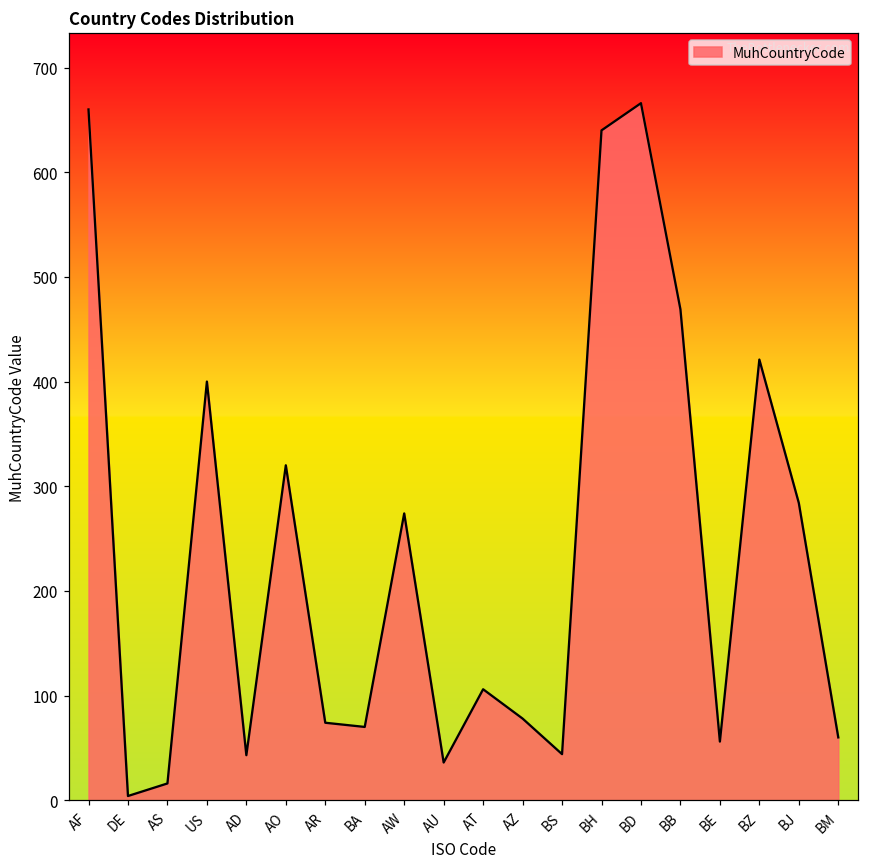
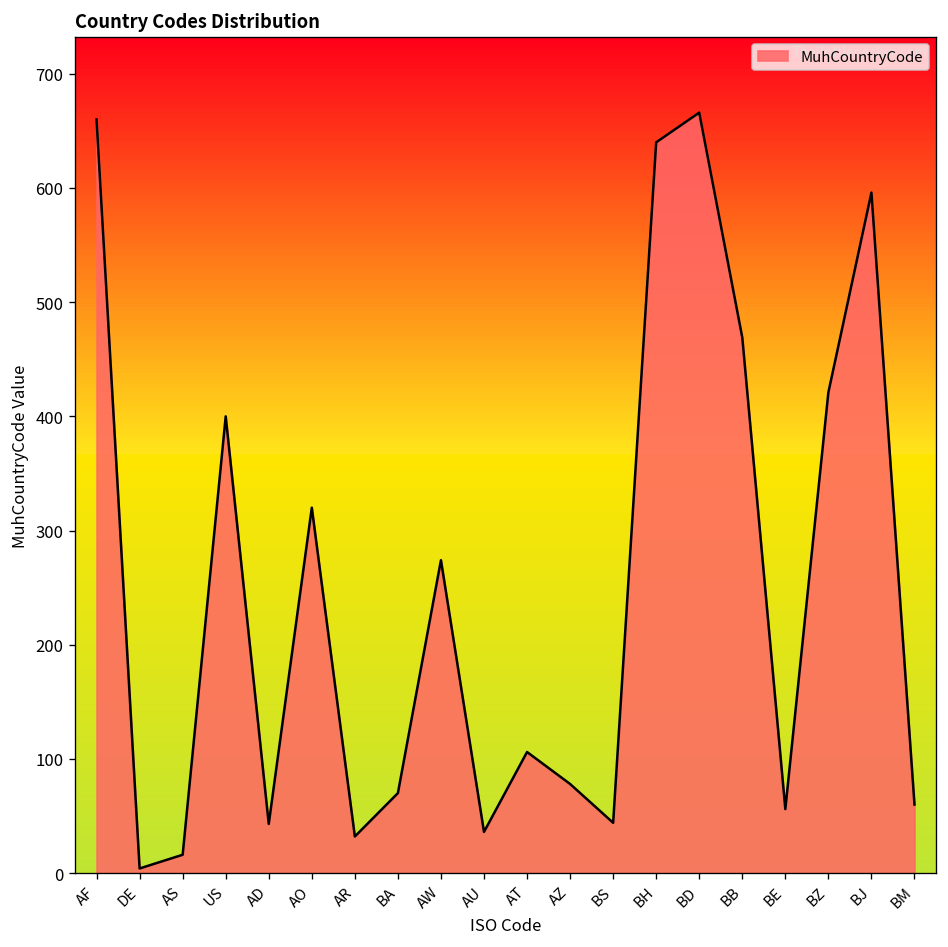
AR: 70 -> 30
BJ: 280 -> 600
